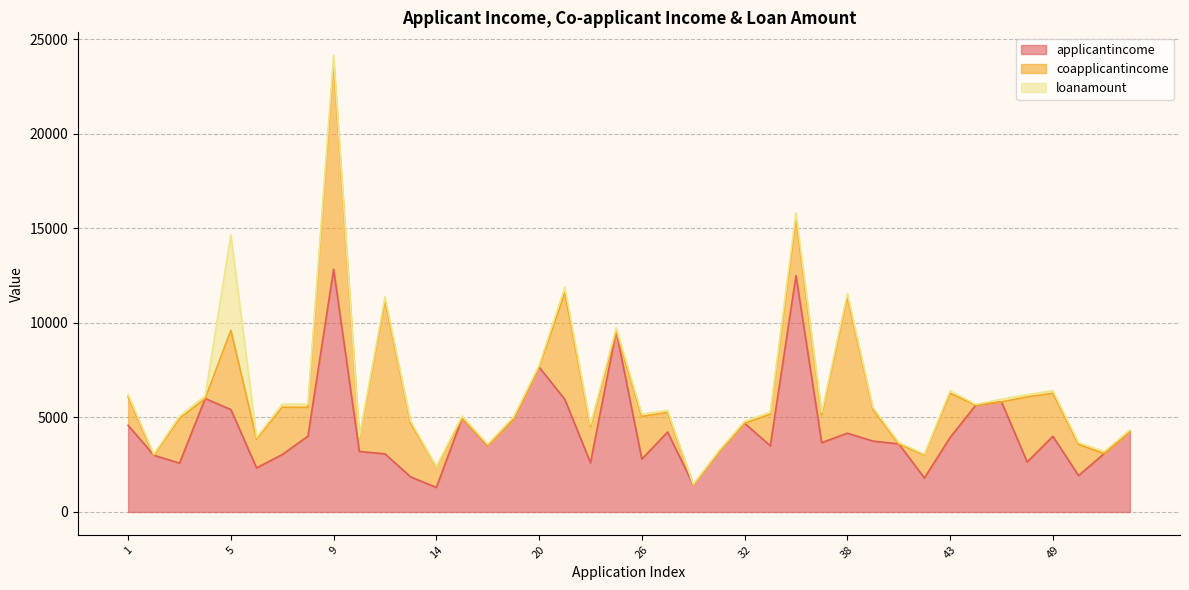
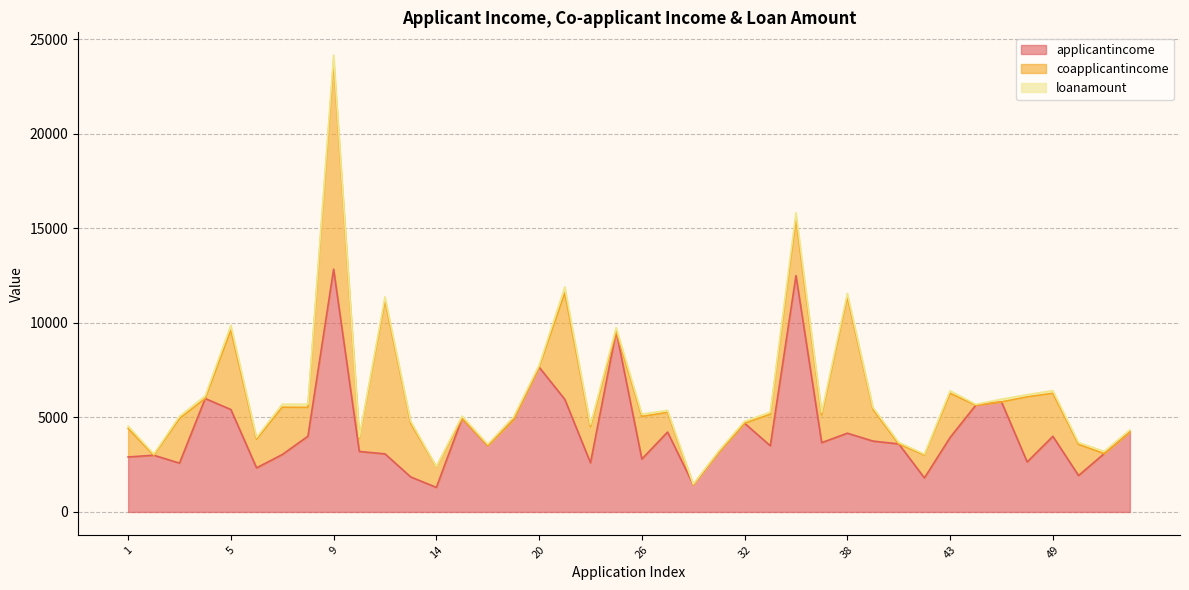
applicantincome, 1: 4600 -> 2900
loanamount, 5: 5000 -> 300
